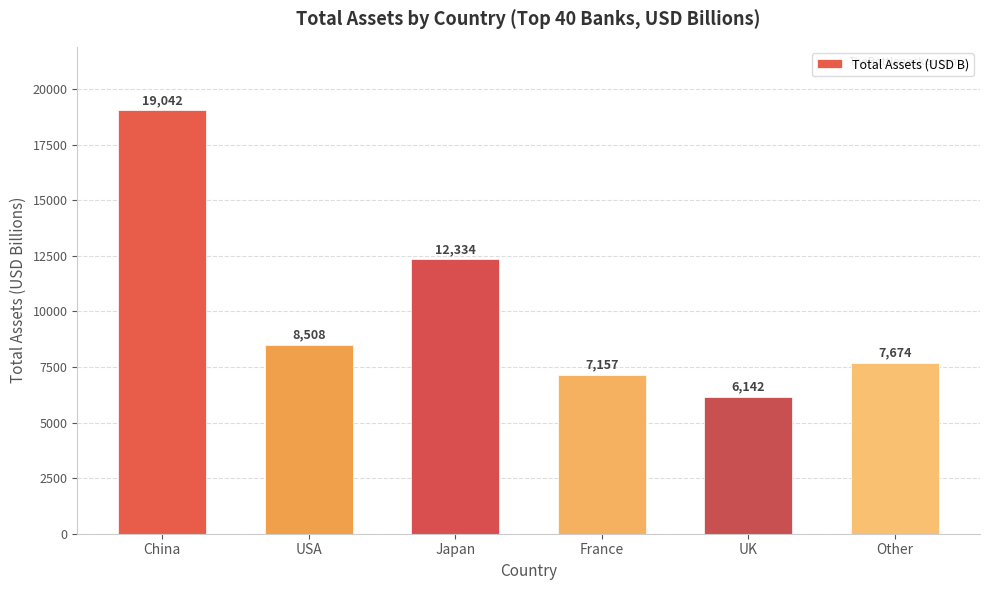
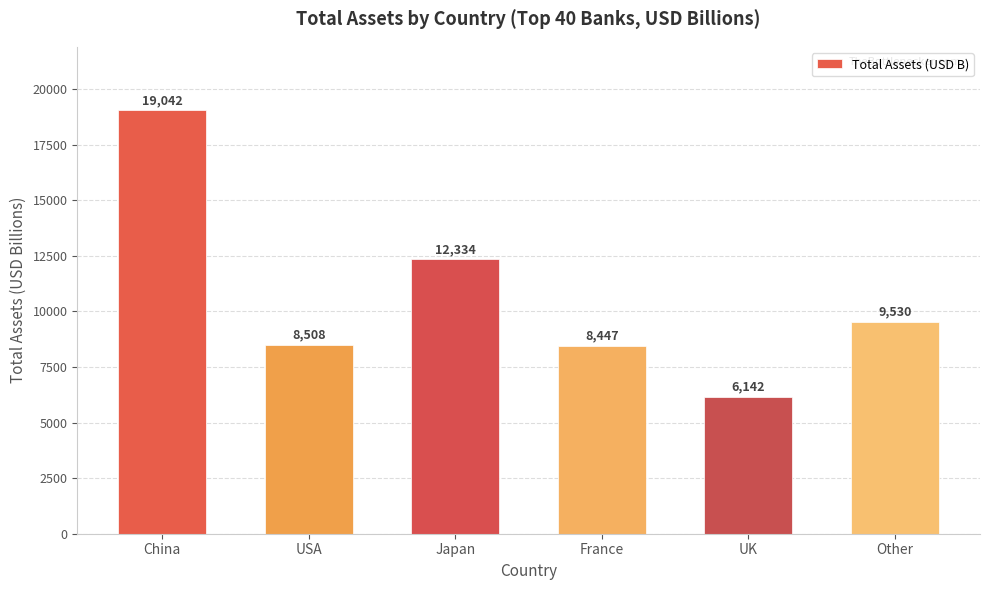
France: 7,157 -> 8,447
Other: 7,674 -> 9,530
